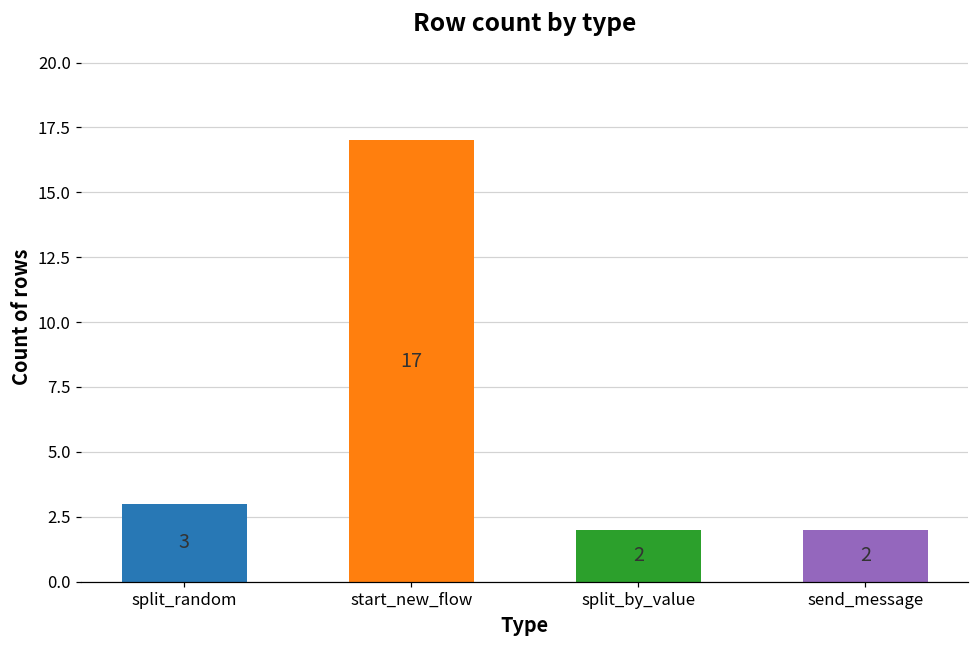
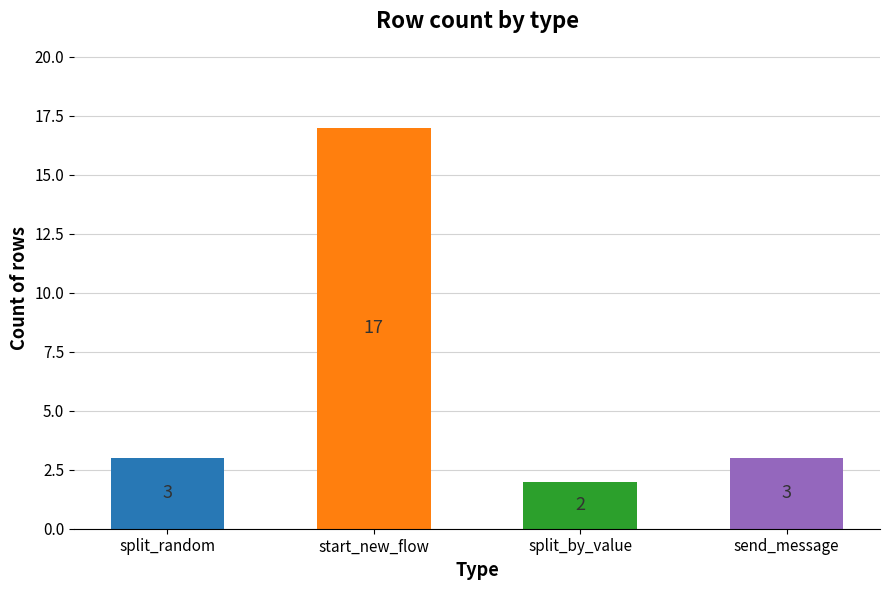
send_message: 2 -> 3
